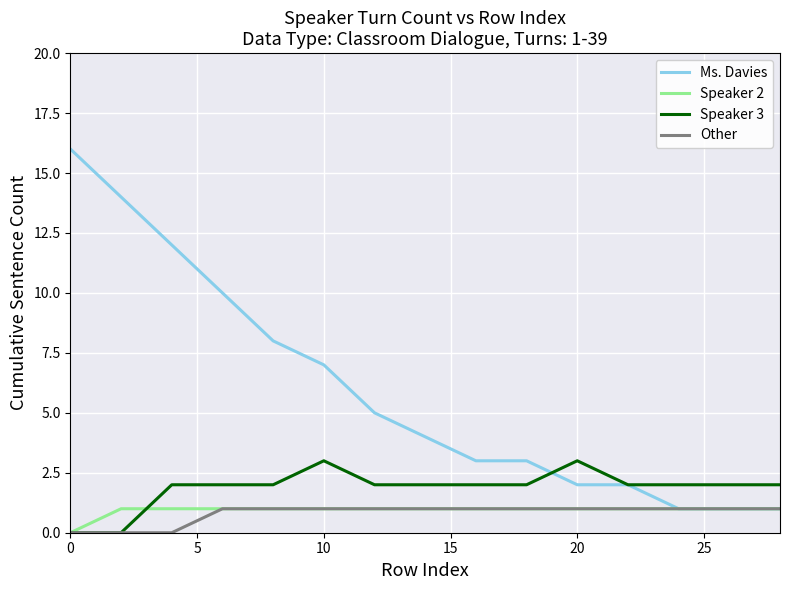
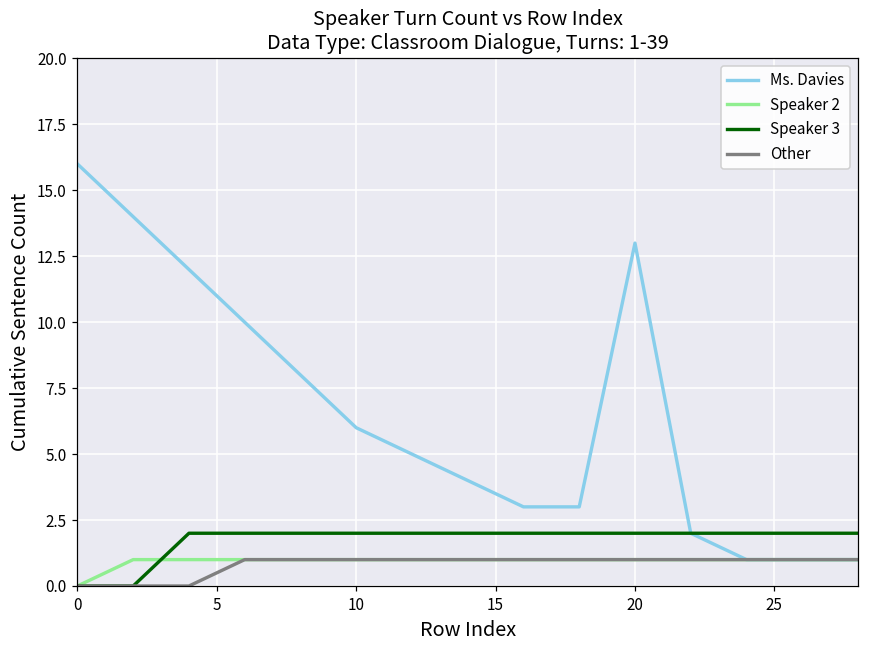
Ms. Davies, 10: 7 -> 6
Speaker 3, 10: 3 -> 2
Ms. Davies, 20: 2 -> 13
Speaker 3, 20: 3 -> 2
